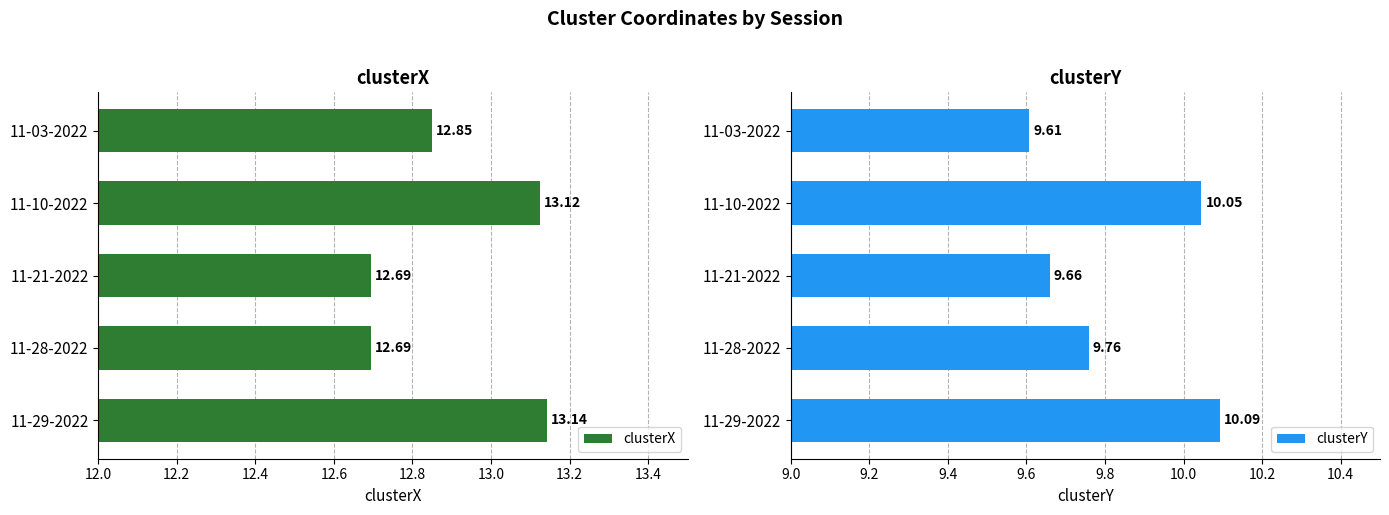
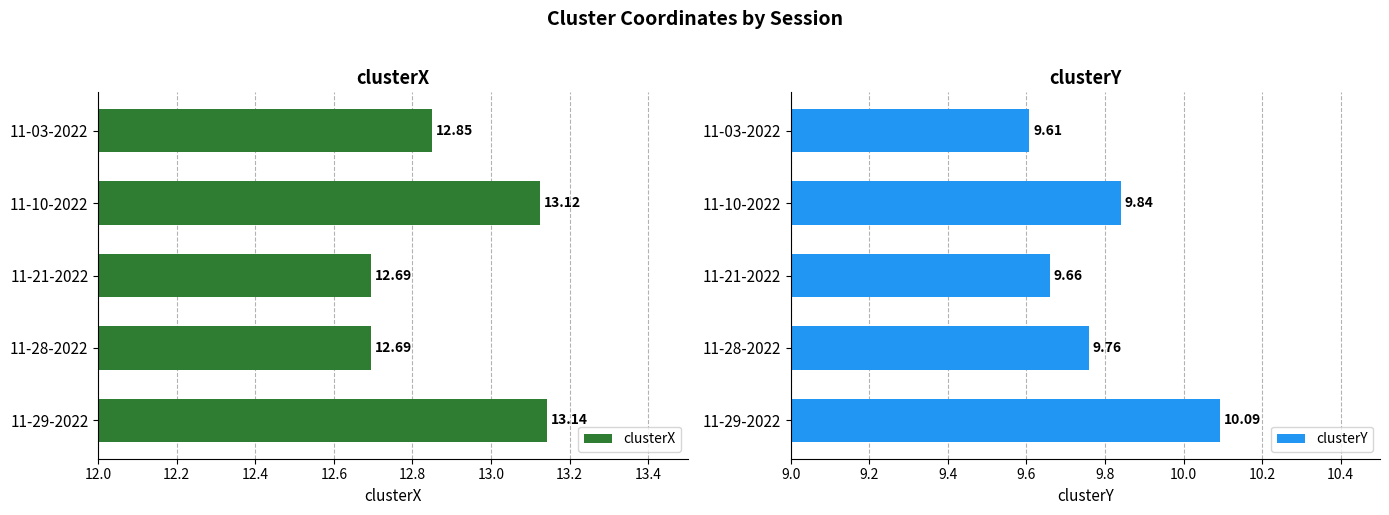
clusterY, 11-10-2022: 10.05 -> 9.84
